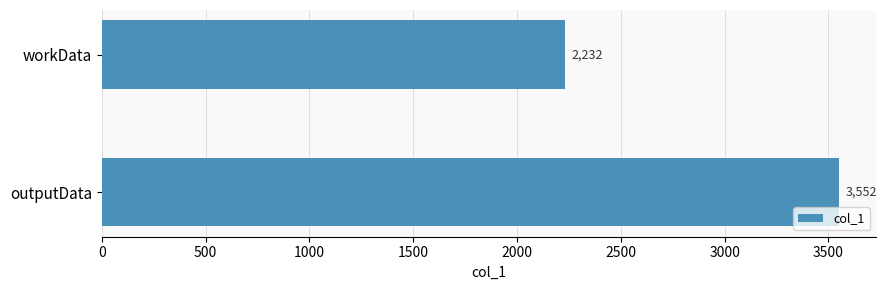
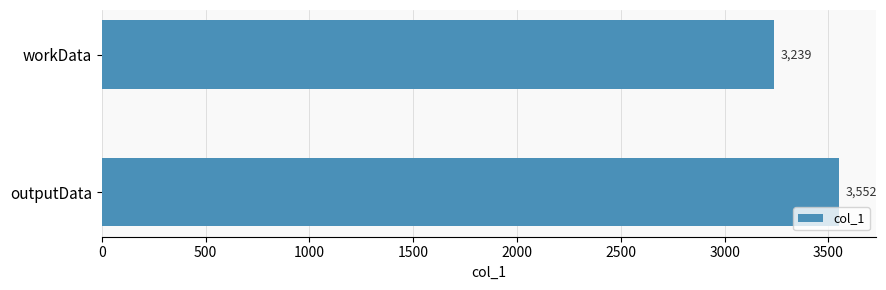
workData: 2,232 -> 3,239
